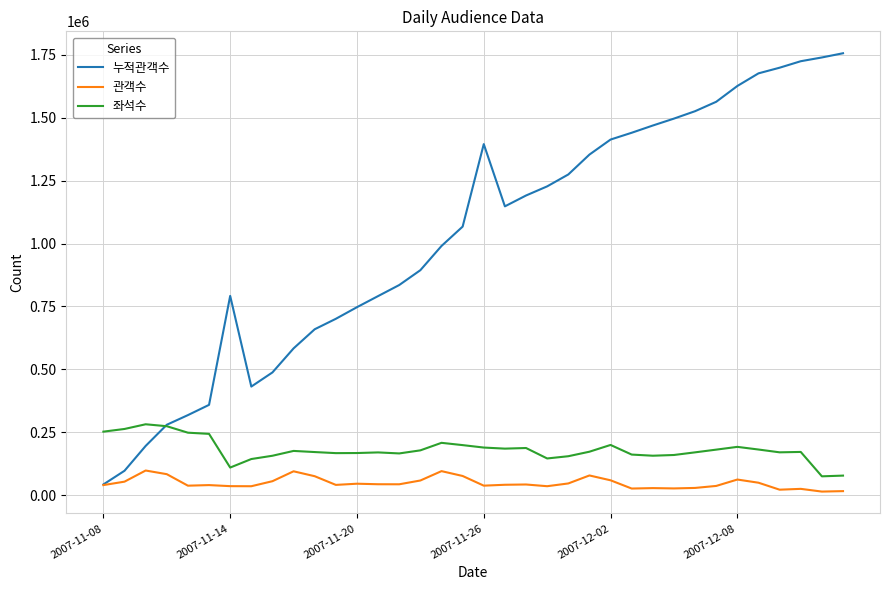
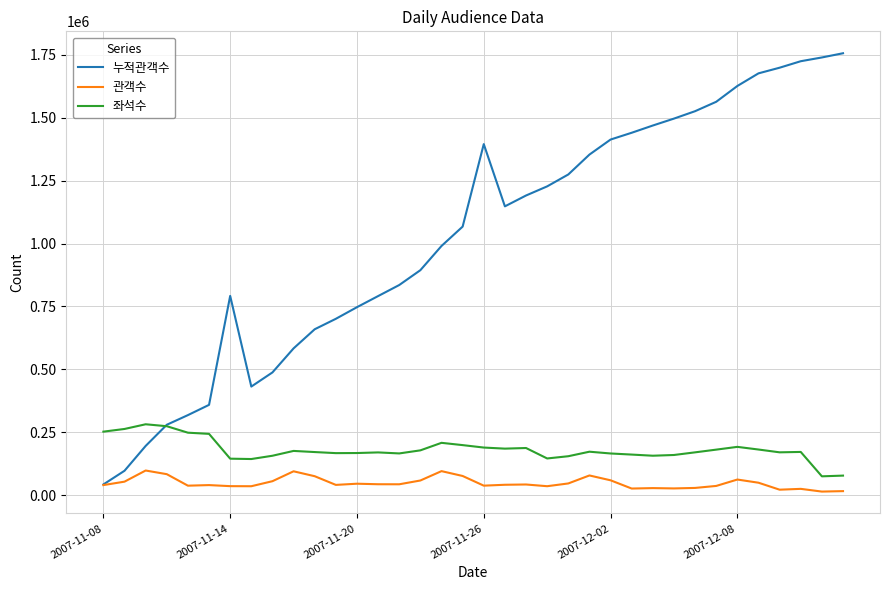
좌석수, 2007-11-14: 110000 -> 150000
좌석수, 2007-12-02: 200000 -> 170000
